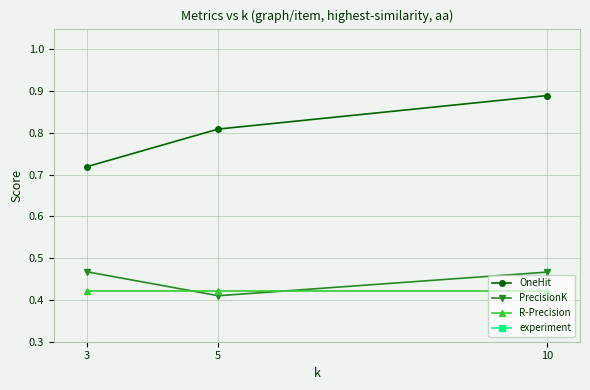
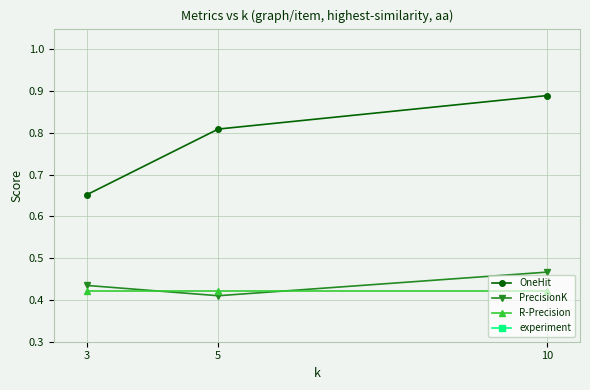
OneHit, 3: 0.72 -> 0.65
PrecisionK, 3: 0.47 -> 0.43
